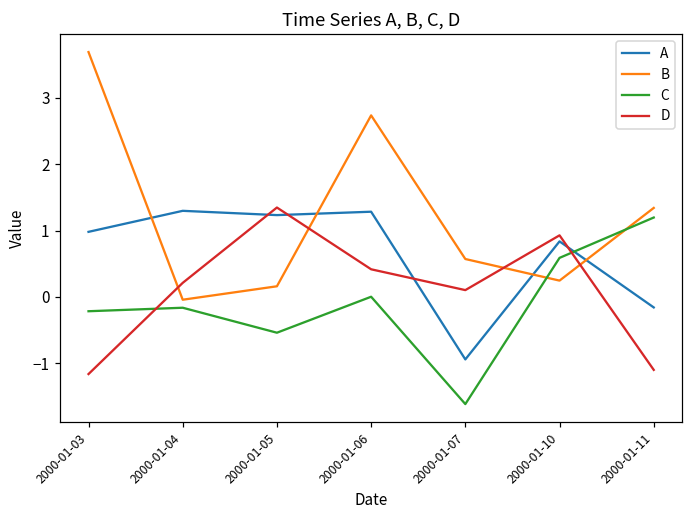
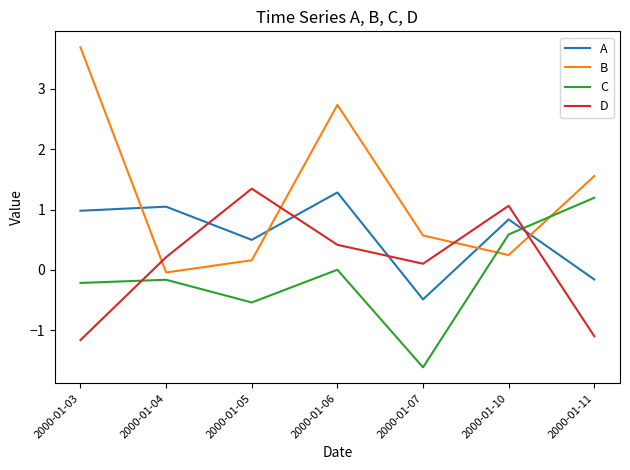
A, 2000-01-04: 1.3 -> 1.0
A, 2000-01-05: 1.2 -> 0.5
A, 2000-01-07: -0.9 -> -0.5
D, 2000-01-10: 0.9 -> 1.1
B, 2000-01-11: 1.3 -> 1.6
